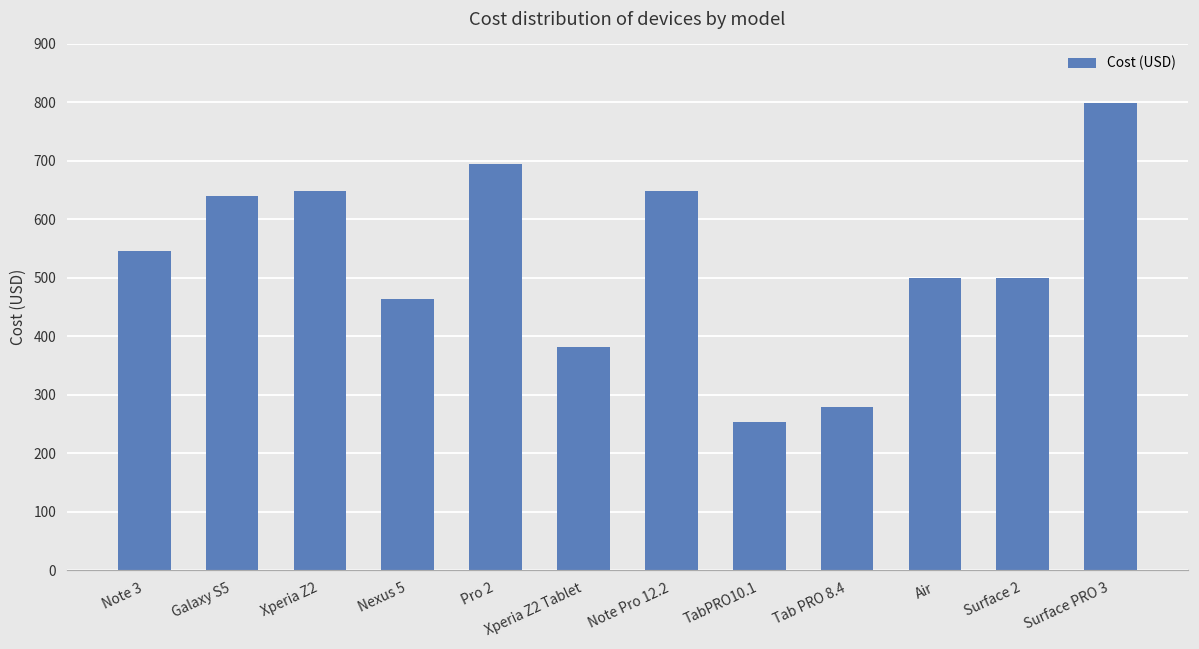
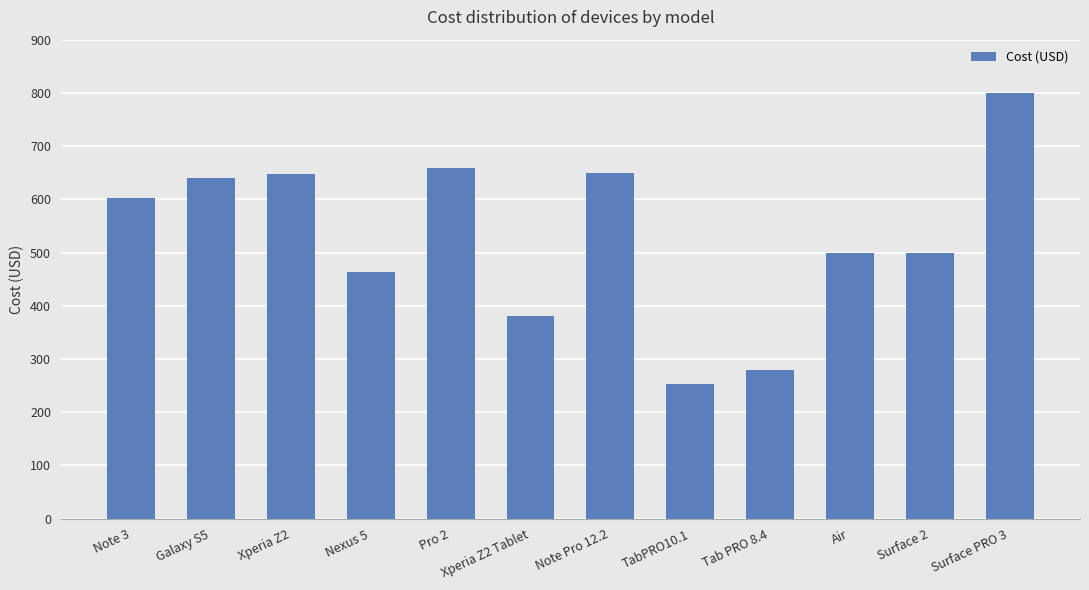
Note 3: 540 -> 600
Pro 2: 690 -> 660
